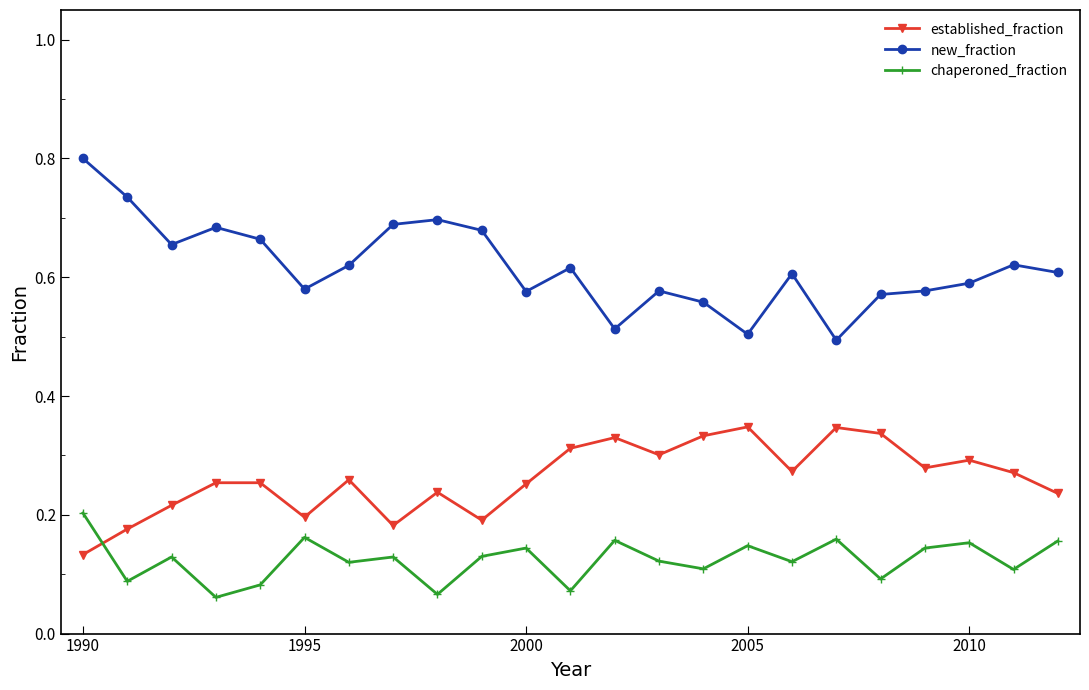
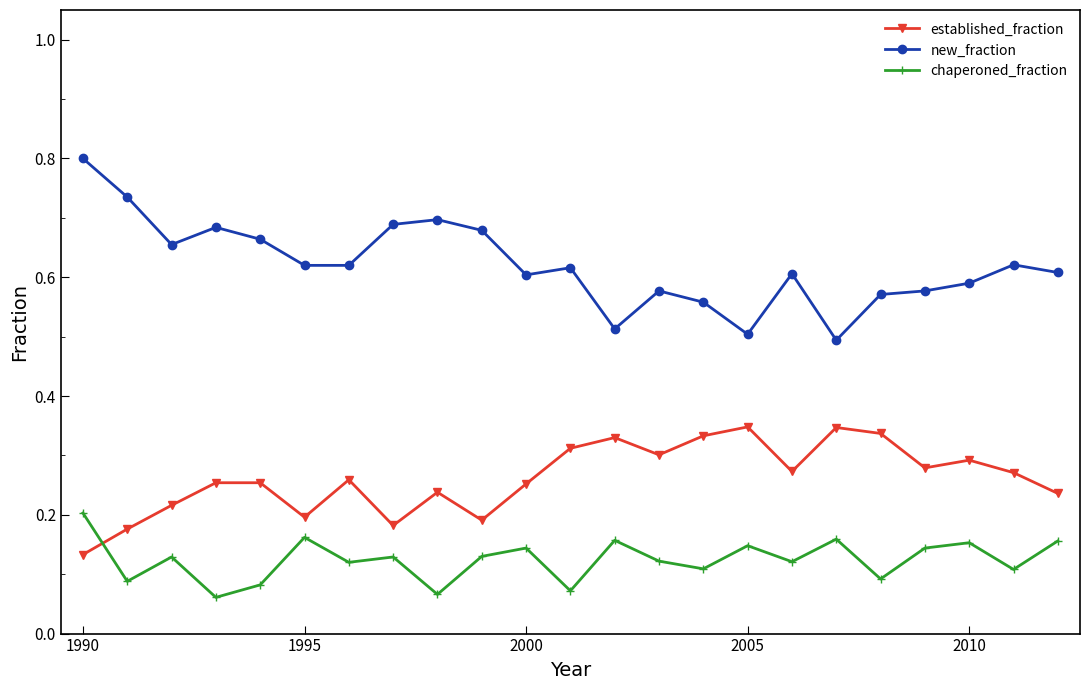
new_fraction, 1995: 0.58 -> 0.62
new_fraction, 2000: 0.58 -> 0.60
